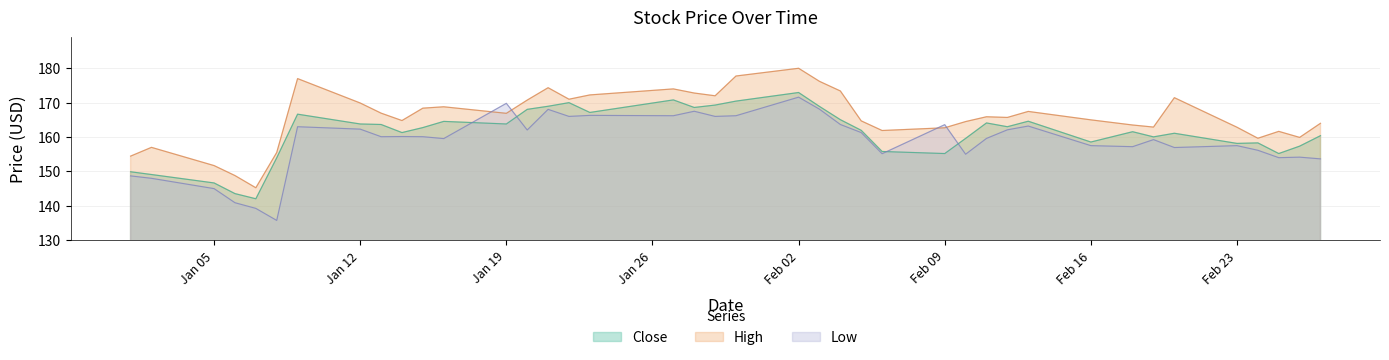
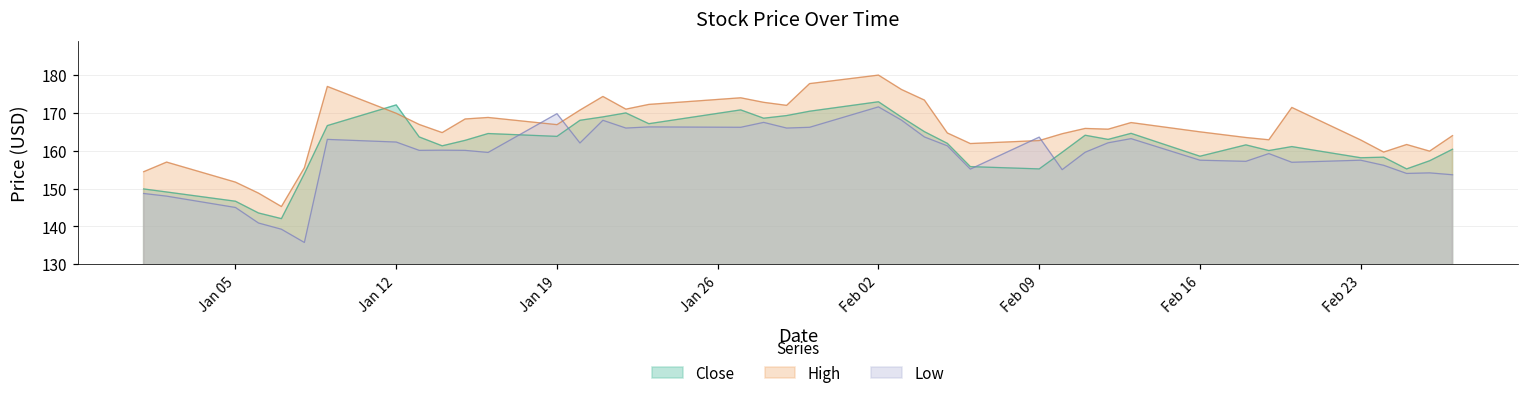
Close, Jan 12: 164 -> 172
